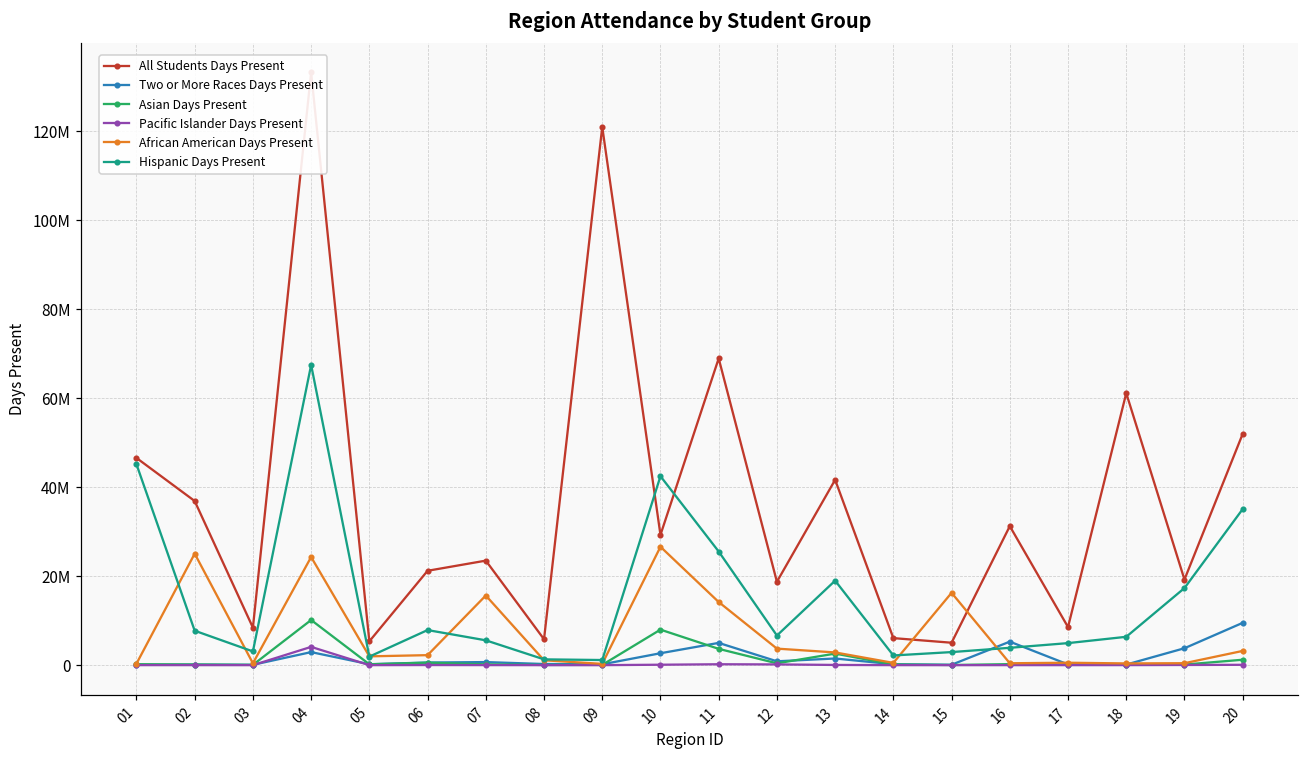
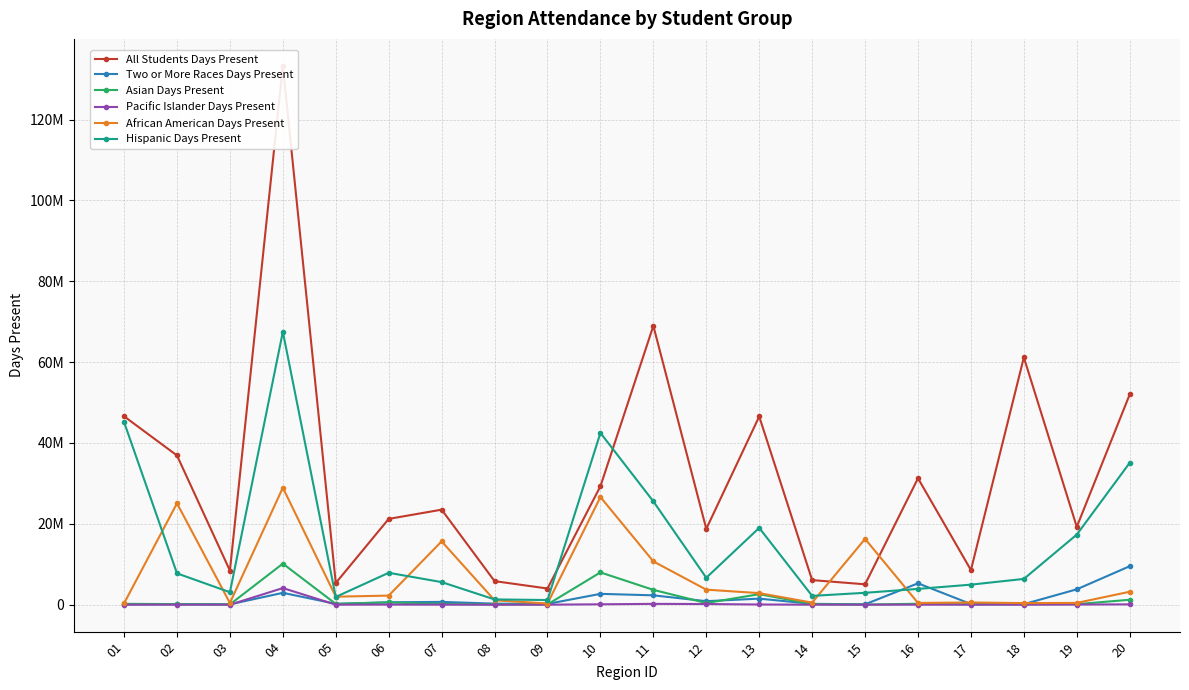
African American Days Present, 04: 24000000 -> 29000000
All Students Days Present, 09: 121000000 -> 4000000
Two or More Races Days Present, 11: 5000000 -> 2000000
African American Days Present, 11: 14000000 -> 11000000
All Students Days Present, 13: 42000000 -> 47000000
